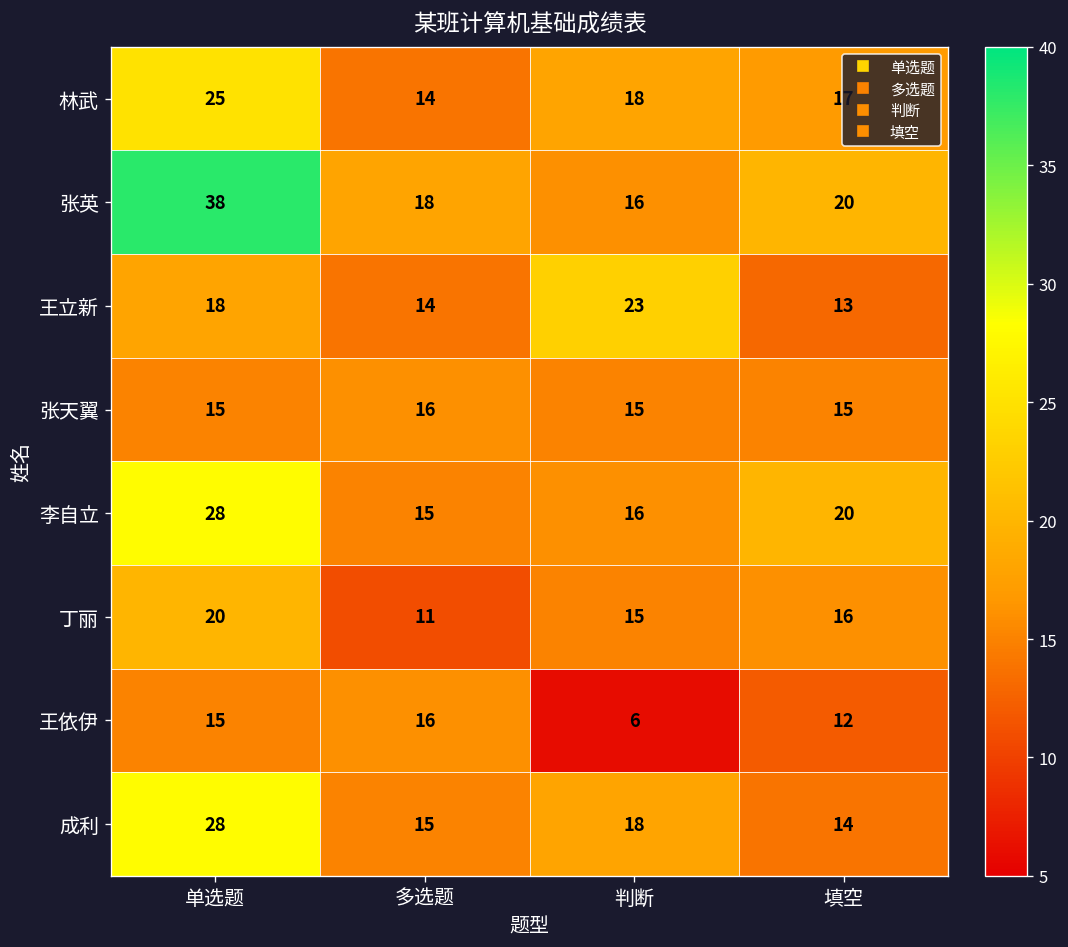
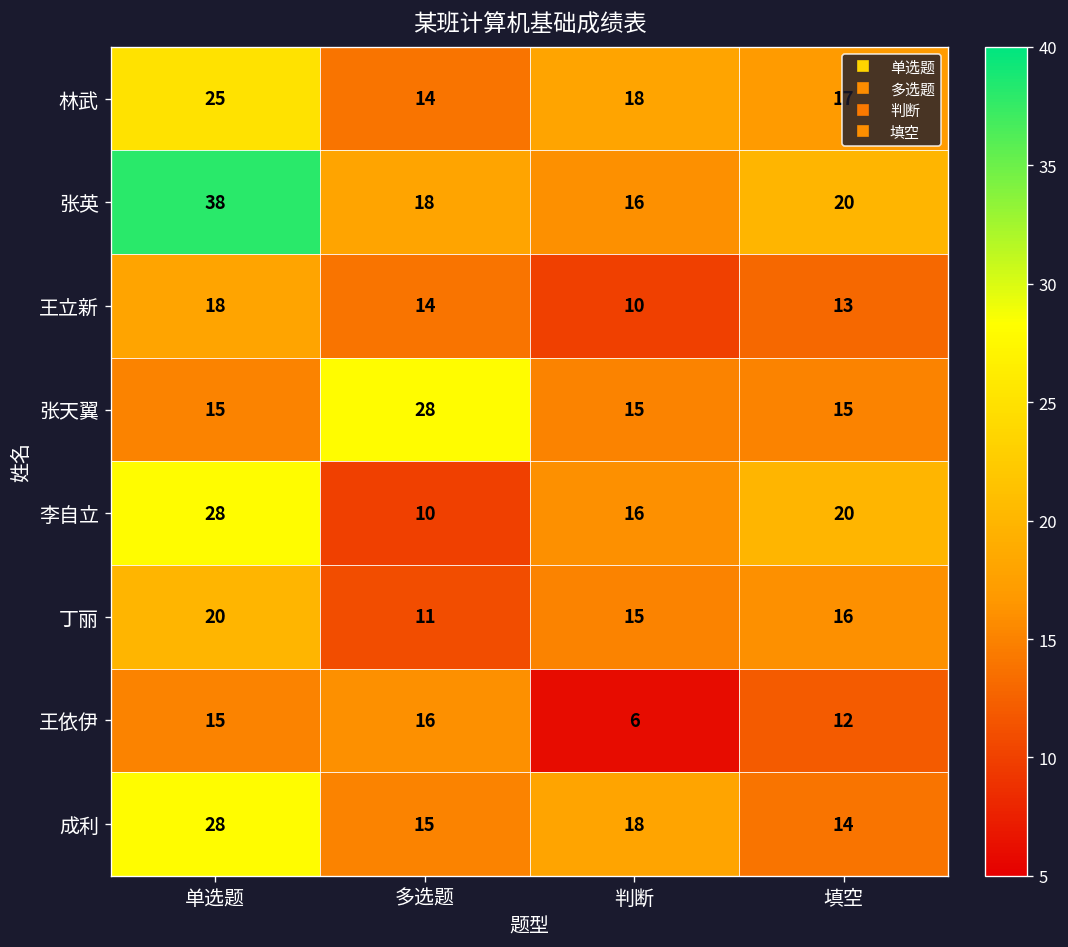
王立新, 判断: 23 -> 10
张天翼, 多选题: 16 -> 28
李自立, 多选题: 15 -> 10
